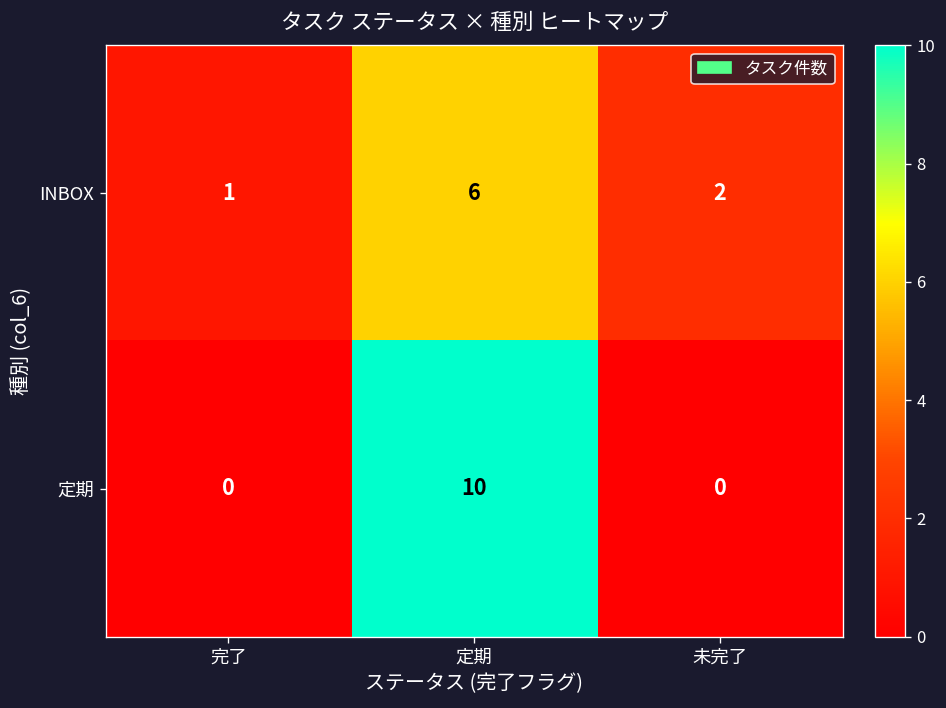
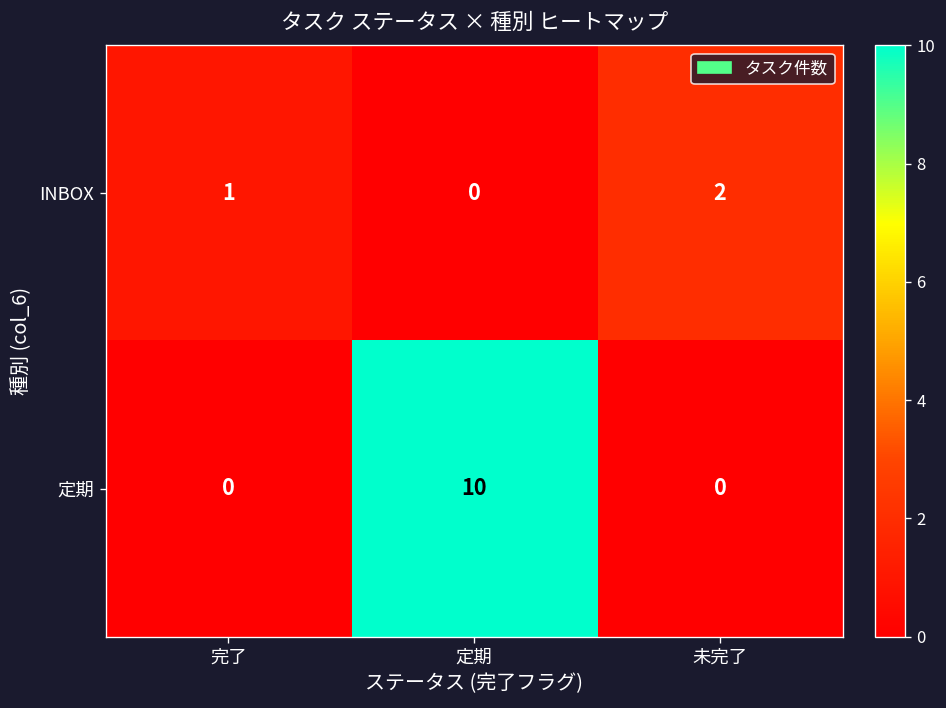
INBOX, 定期: 6 -> 0
